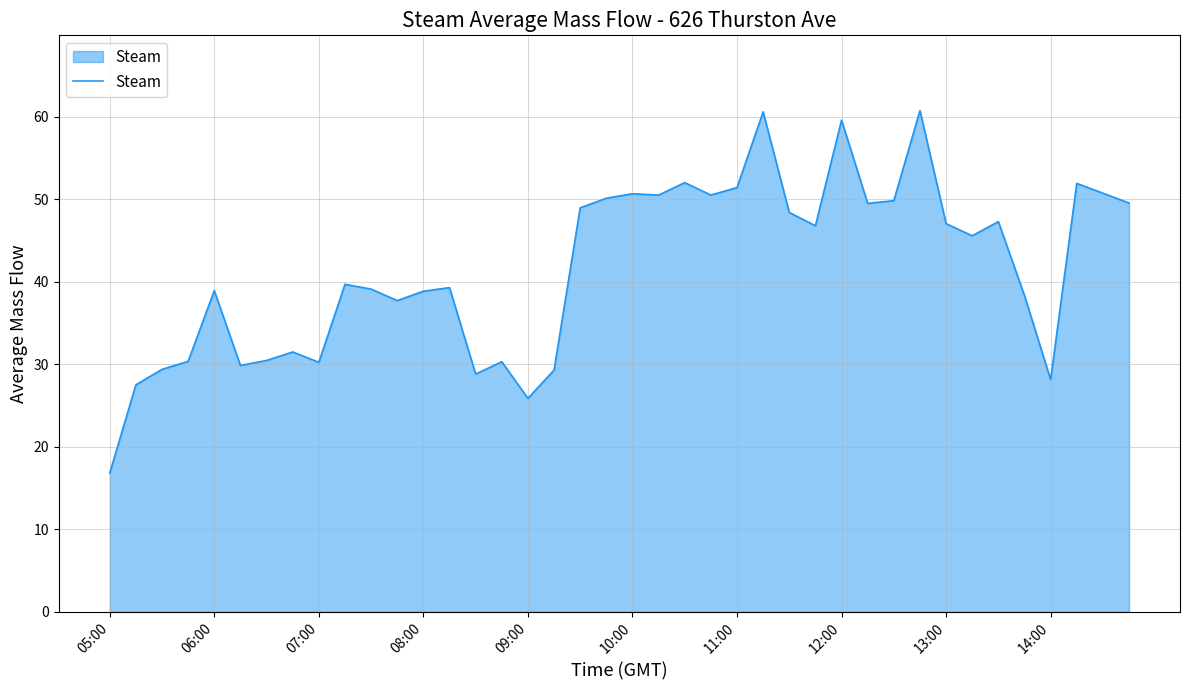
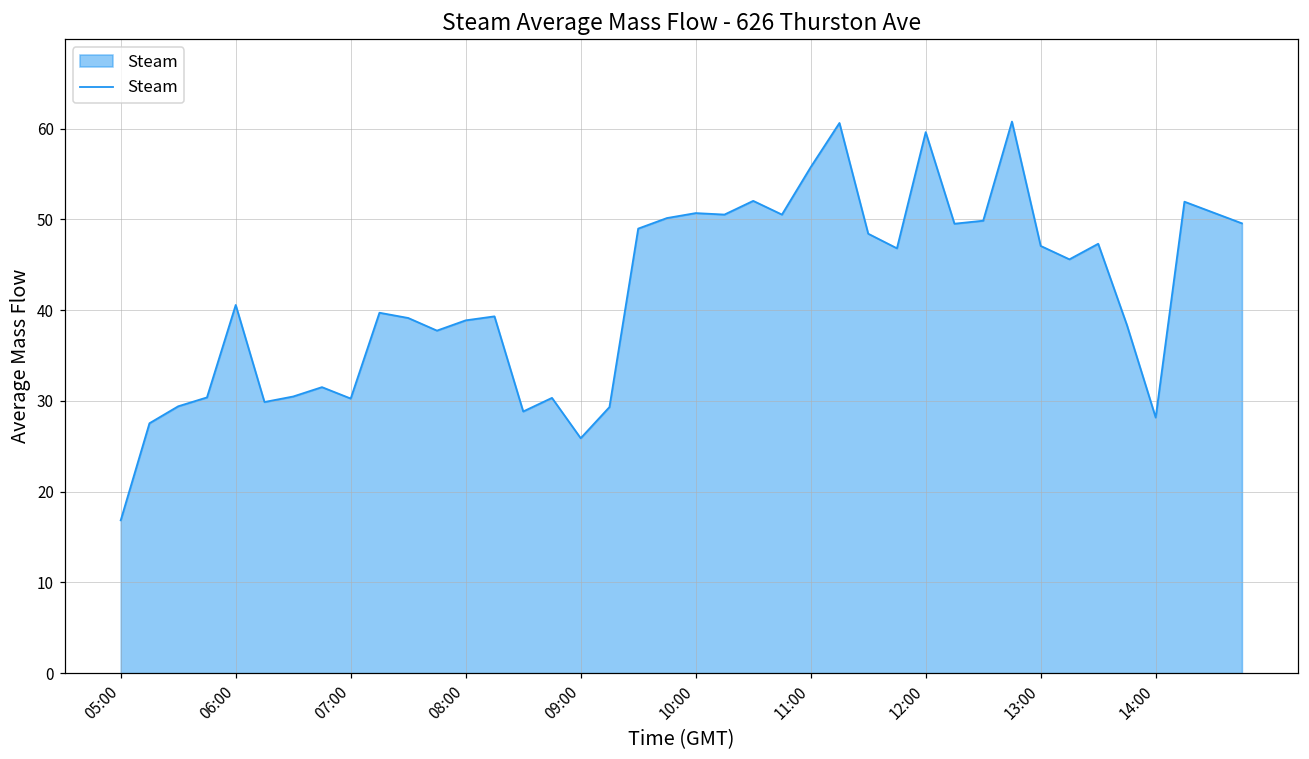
06:00: 39 -> 41
11:00: 51 -> 56
